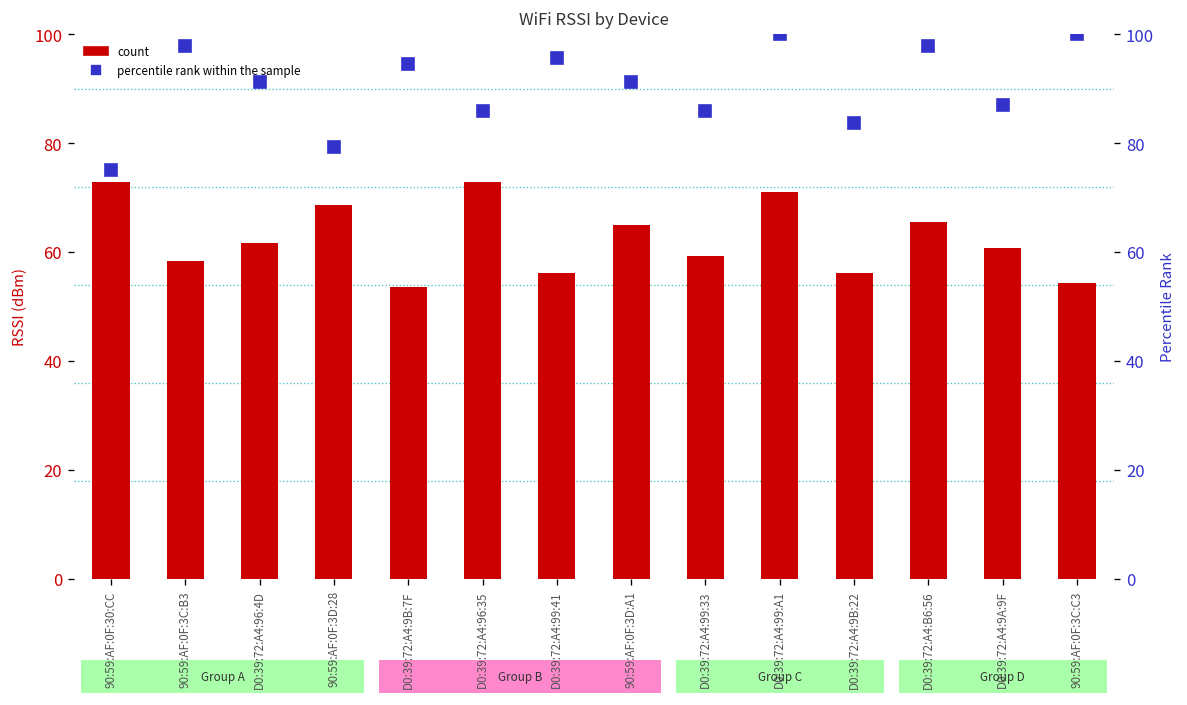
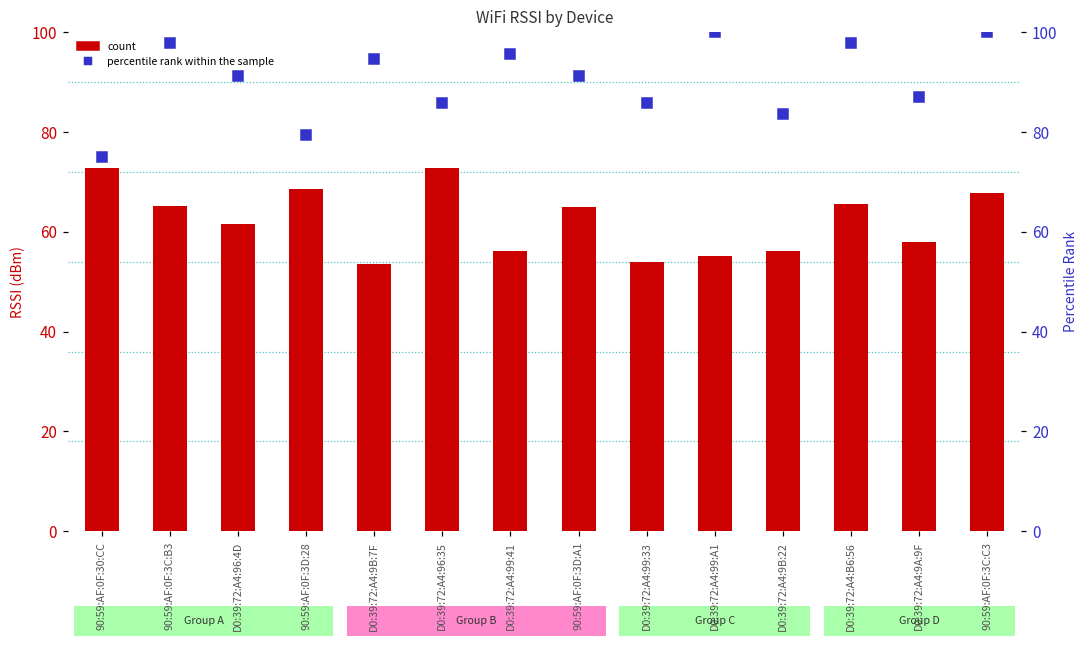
count, 90:59:AF:0F:3C:B3: 58 -> 65
count, D0:39:72:A4:99:33: 59 -> 54
count, D0:39:72:A4:99:A1: 71 -> 55
count, D0:39:72:A4:9A:9F: 61 -> 58
count, 90:59:AF:0F:3C:C3: 54 -> 68
